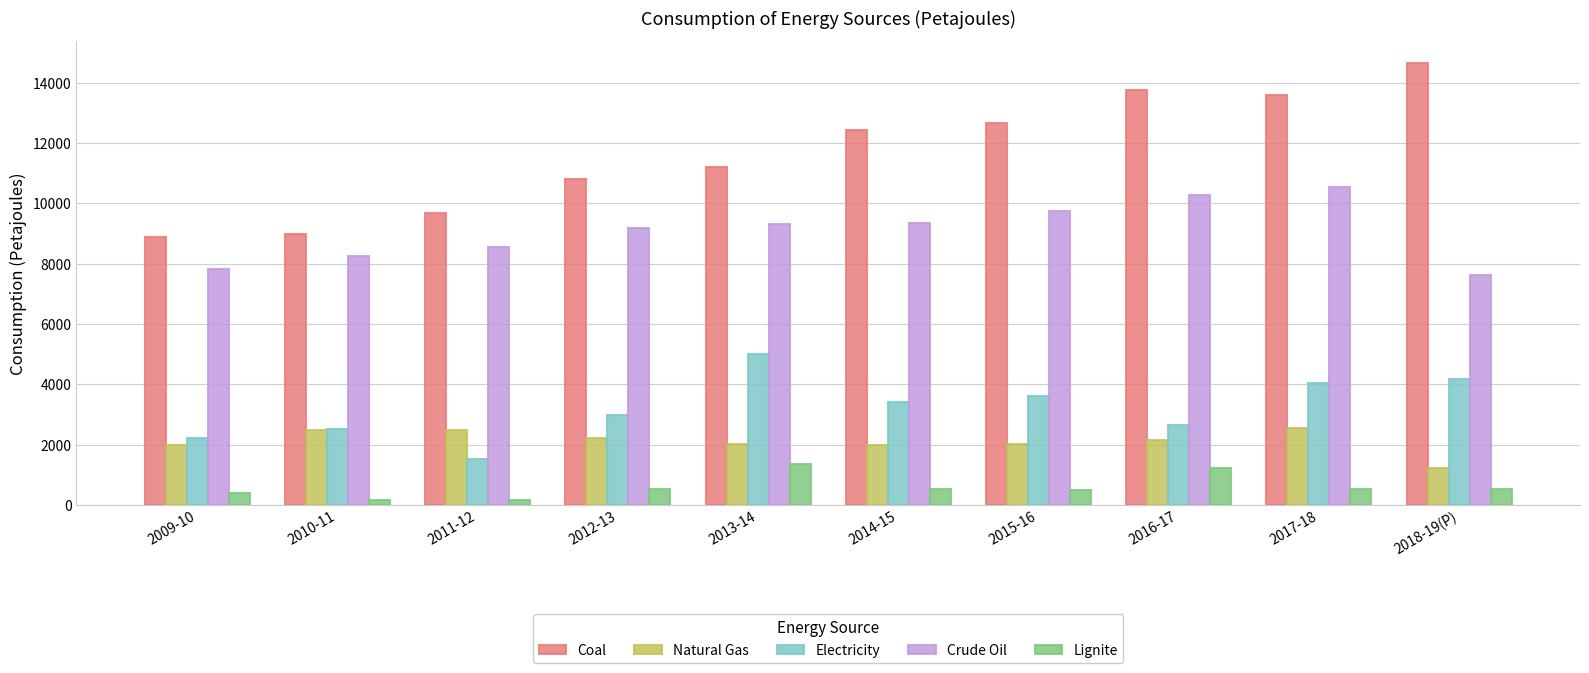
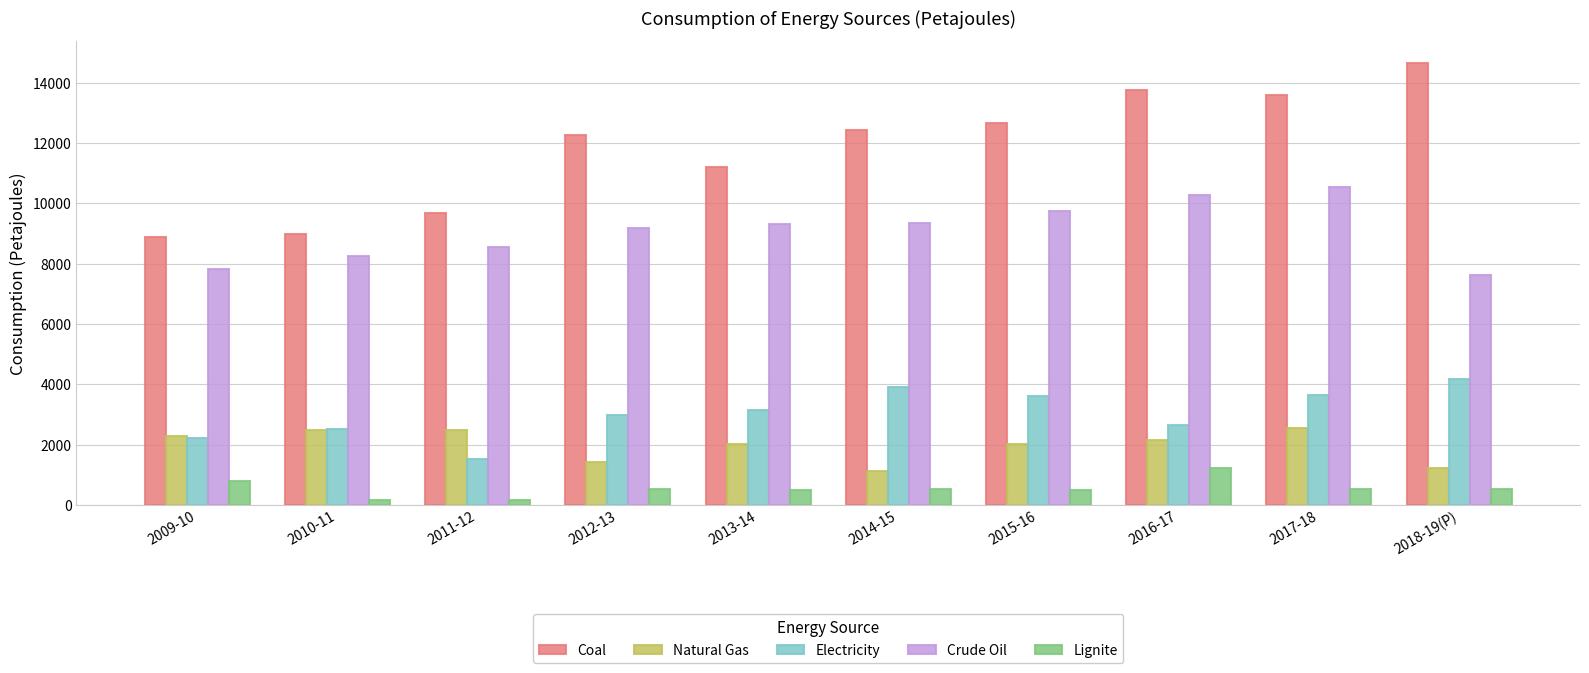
Natural Gas, 2009-10: 2000 -> 2300
Lignite, 2009-10: 400 -> 800
Coal, 2012-13: 10800 -> 12300
Natural Gas, 2012-13: 2200 -> 1400
Electricity, 2013-14: 5000 -> 3100
Lignite, 2013-14: 1400 -> 500
Natural Gas, 2014-15: 2000 -> 1100
Electricity, 2014-15: 3400 -> 3900
Electricity, 2017-18: 4000 -> 3600
